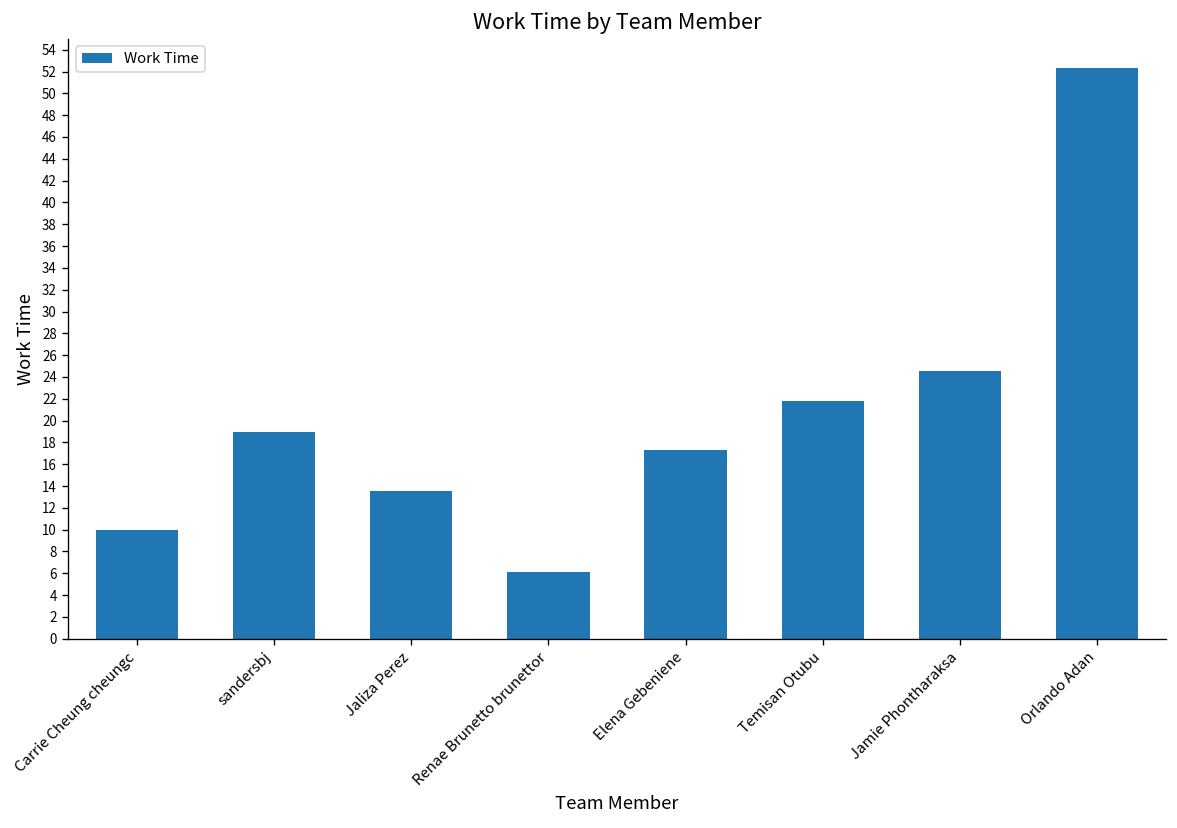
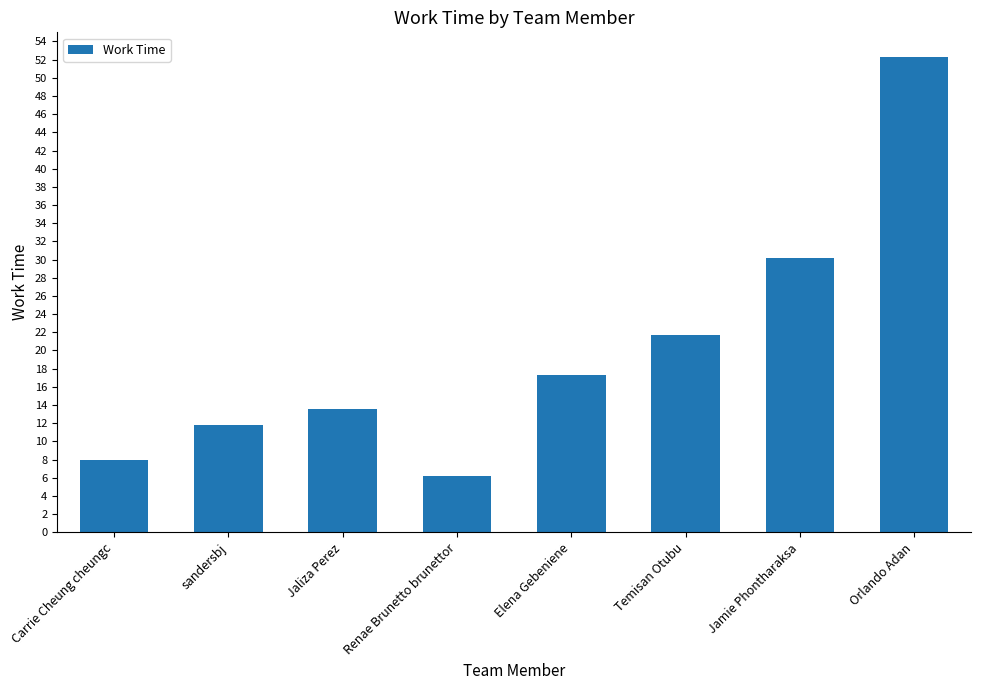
Carrie Cheung cheungc: 10 -> 8
sandersbj: 19 -> 12
Jamie Phontharaksa: 25 -> 30
